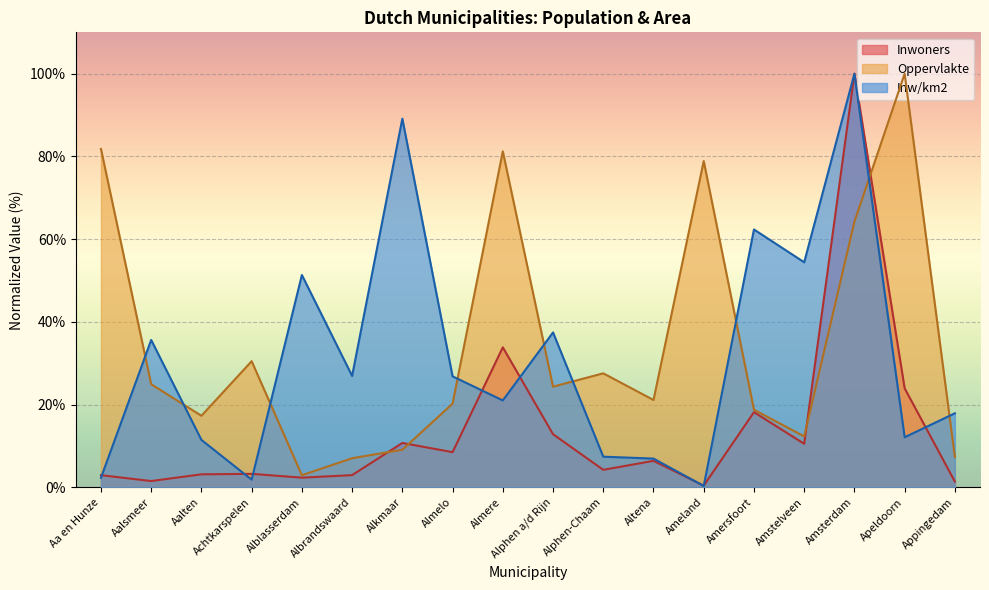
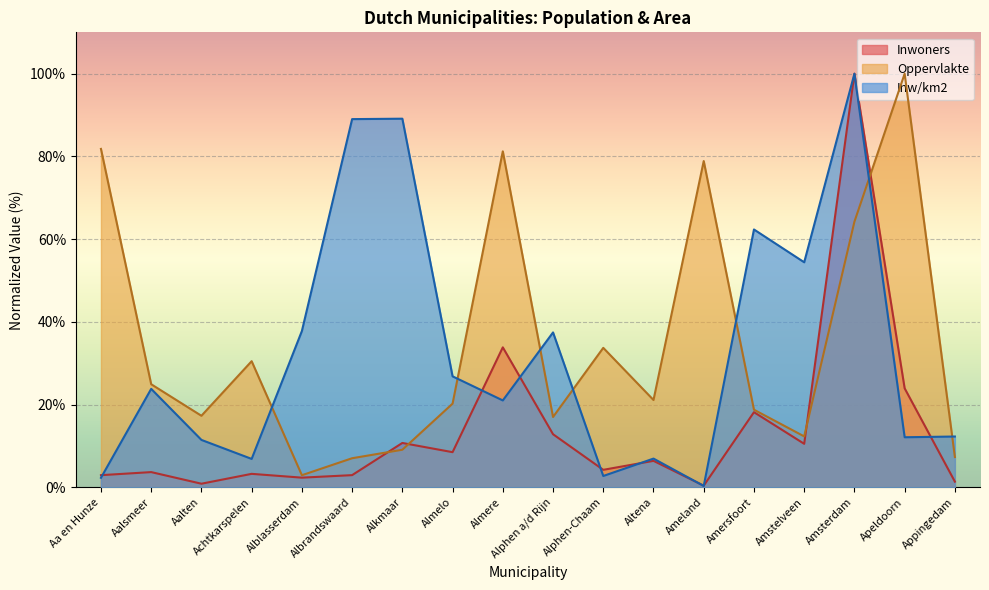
Inwoners, Aalsmeer: 2% -> 4%
Inw/km2, Aalsmeer: 36% -> 24%
Inwoners, Aalten: 3% -> 1%
Inw/km2, Achtkarspelen: 2% -> 7%
Inw/km2, Alblasserdam: 51% -> 38%
Inw/km2, Albrandswaard: 27% -> 89%
Oppervlakte, Alphen a/d Rijn: 24% -> 17%
Oppervlakte, Alphen-Chaam: 28% -> 34%
Inw/km2, Alphen-Chaam: 7% -> 3%
Inw/km2, Appingedam: 18% -> 12%
